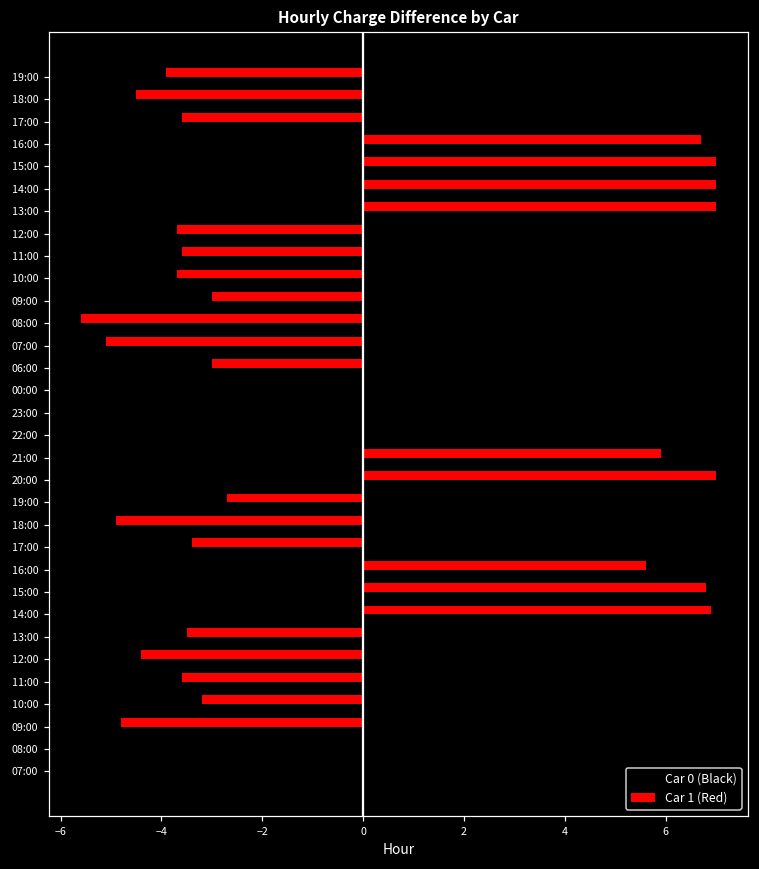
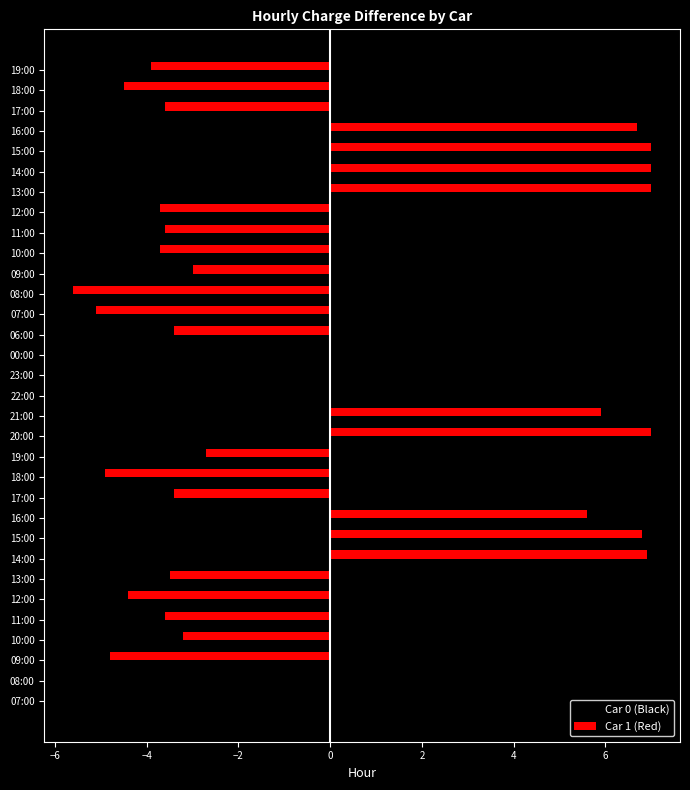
Car 1 (Red), 06:00: -3.0 -> -3.4
